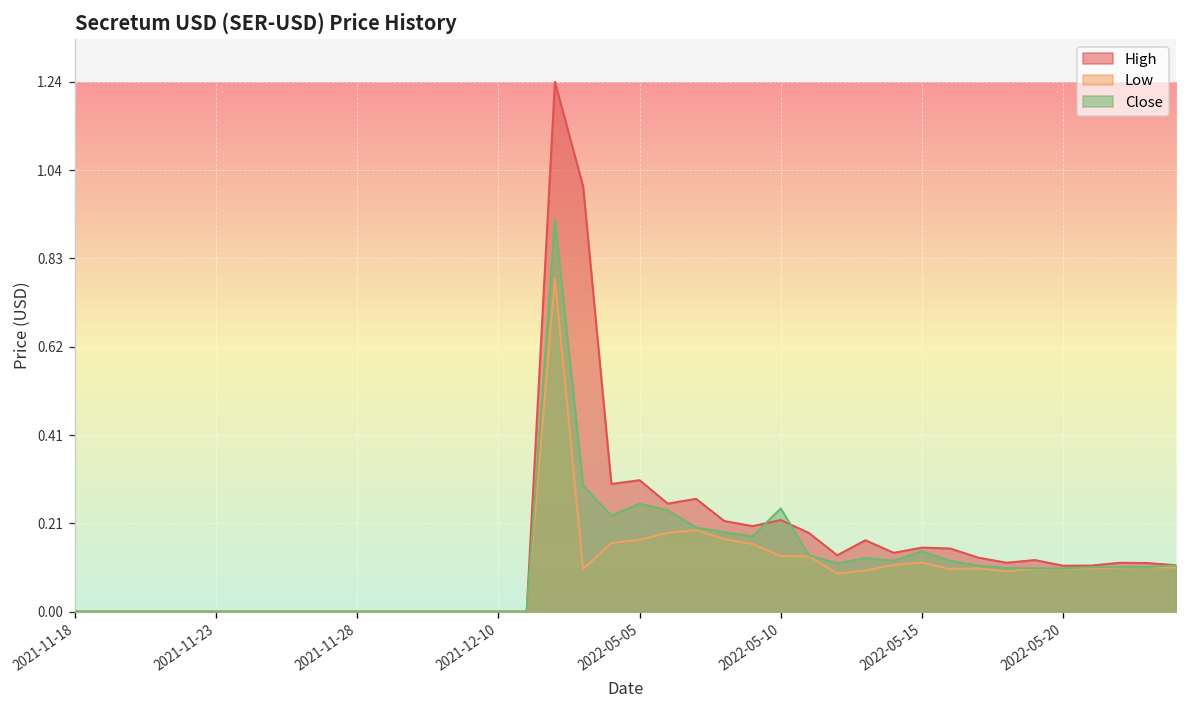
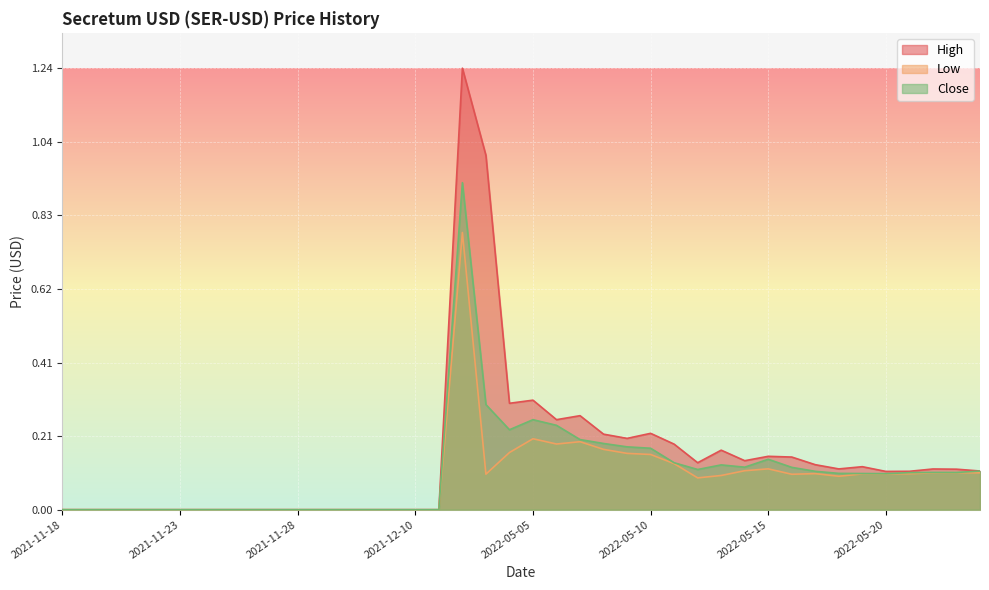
Low, 2022-05-05: 0.17 -> 0.20
Low, 2022-05-10: 0.13 -> 0.16
Close, 2022-05-10: 0.24 -> 0.17
